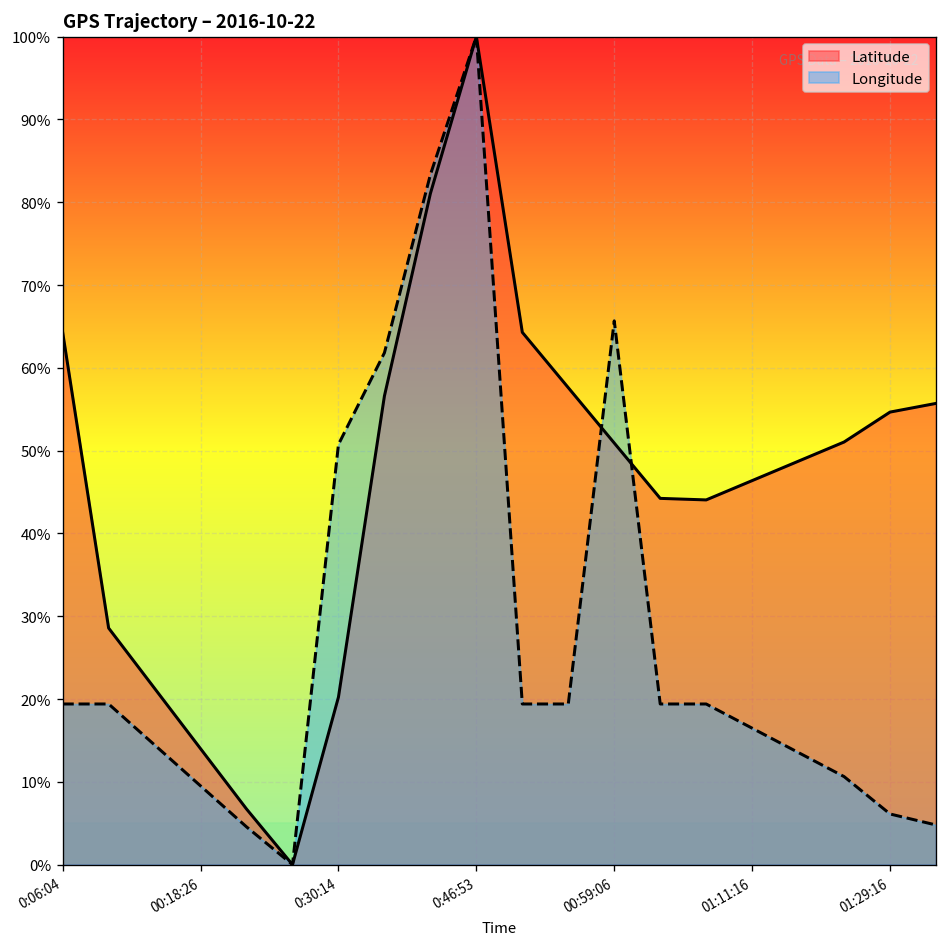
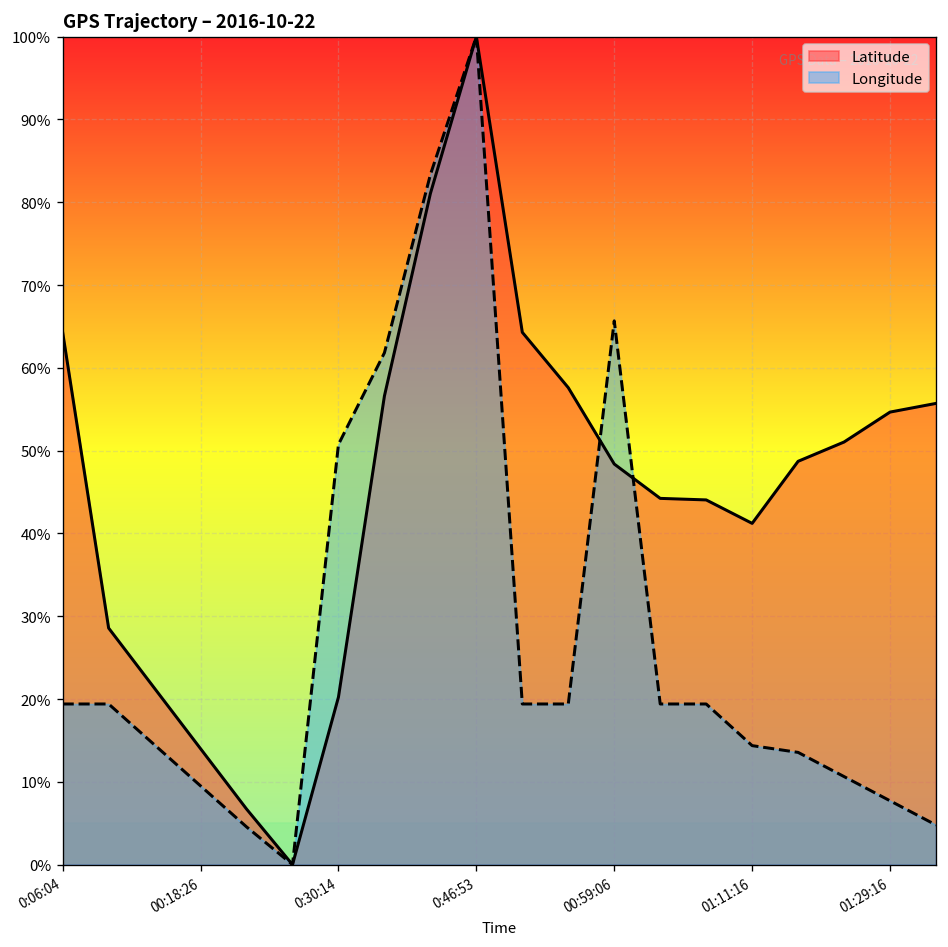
Latitude, 00:59:06: 51% -> 48%
Latitude, 01:11:16: 46% -> 41%
Longitude, 01:11:16: 16% -> 14%
Longitude, 01:29:16: 6% -> 8%
